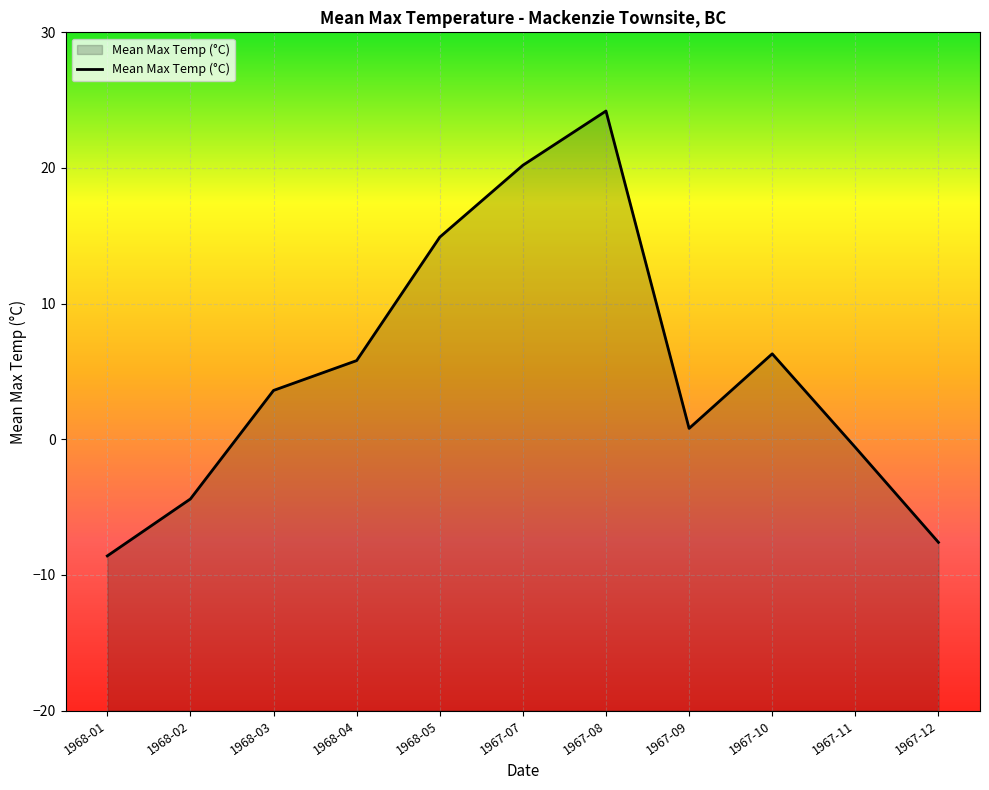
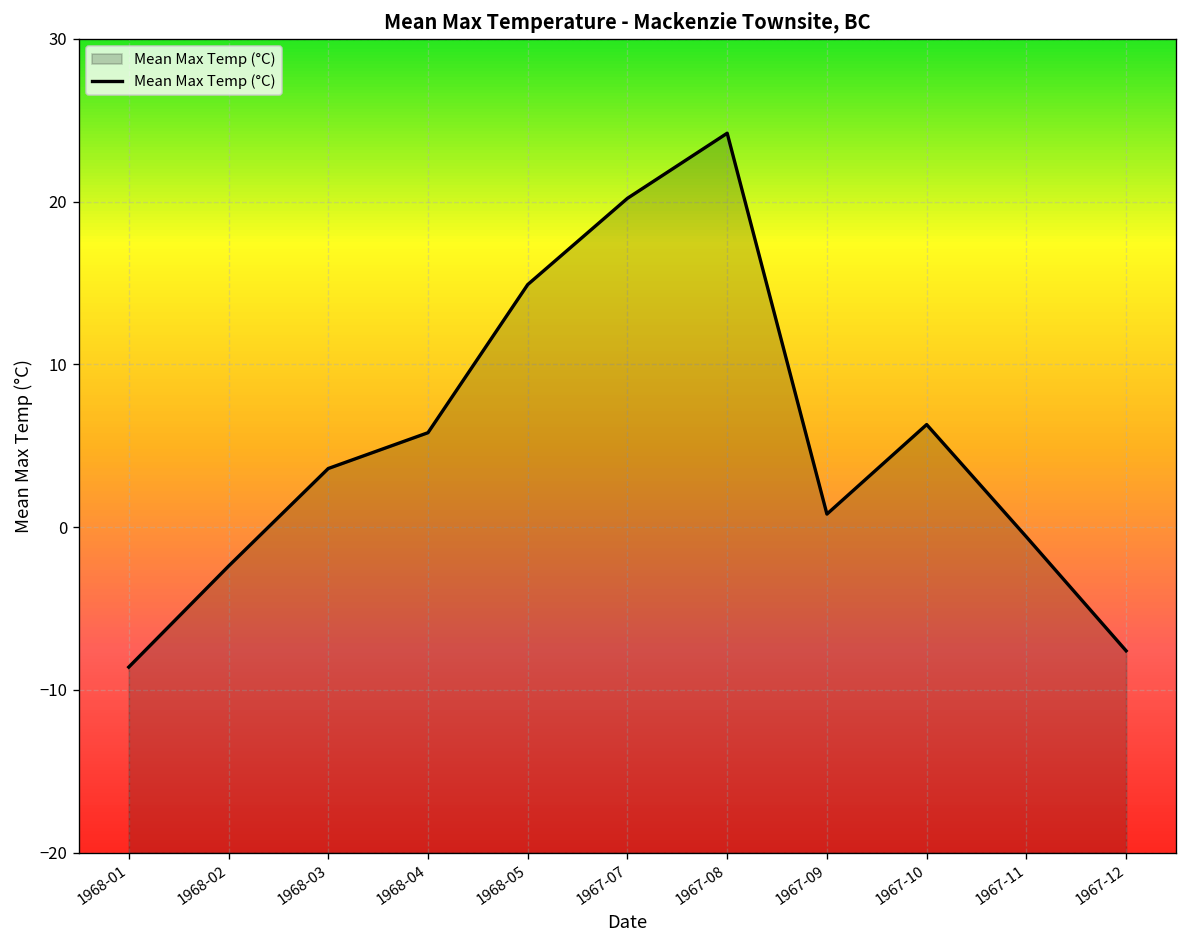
1968-02: -4.4 -> -2.4
